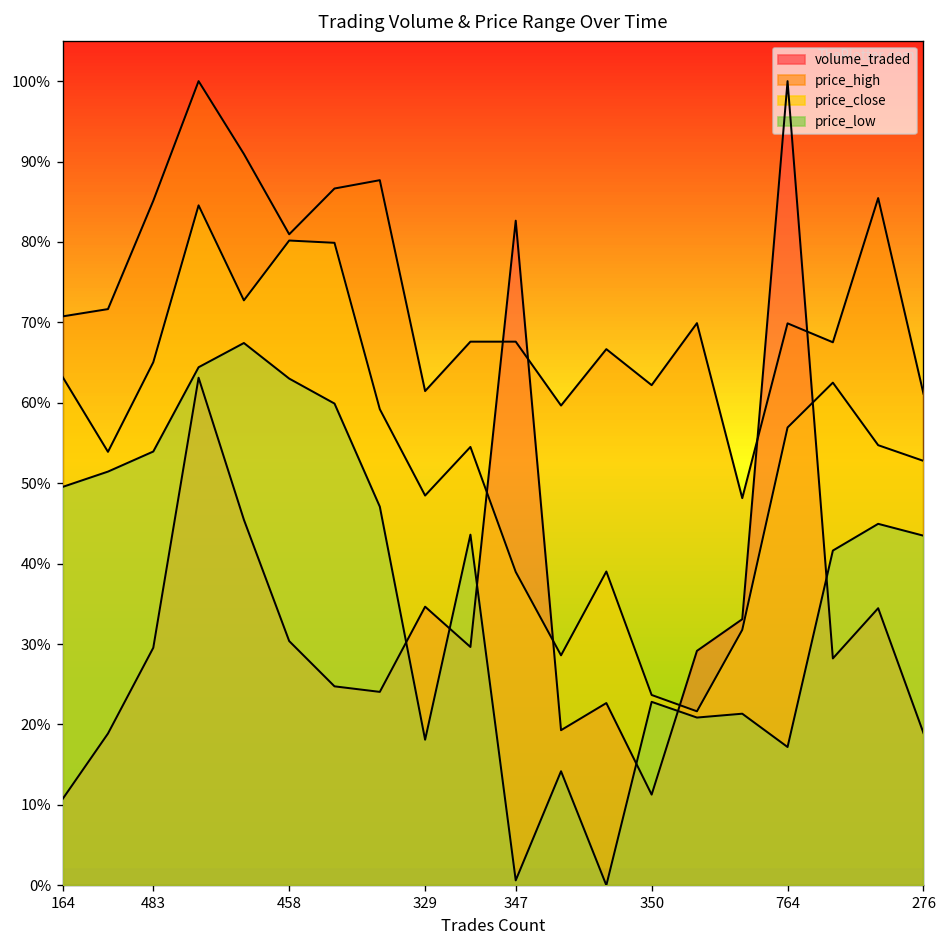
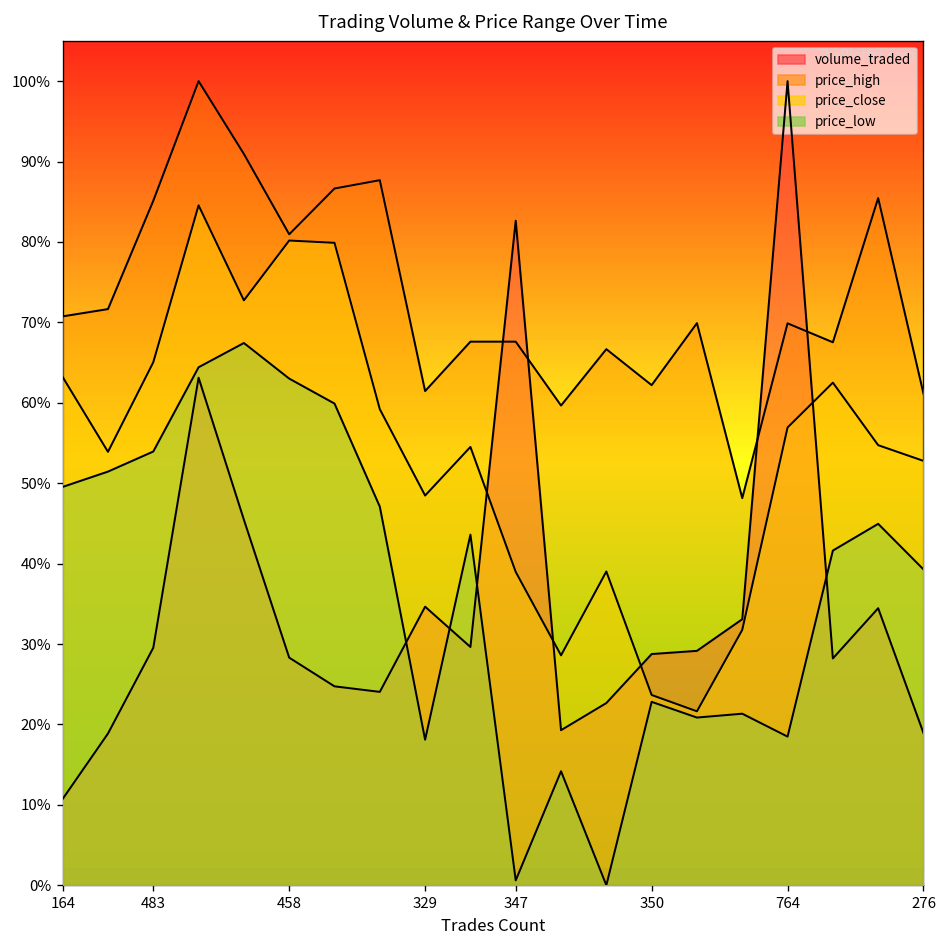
volume_traded, 458: 30% -> 28%
volume_traded, 350: 11% -> 29%
price_low, 764: 17% -> 18%
price_low, 276: 43% -> 39%
